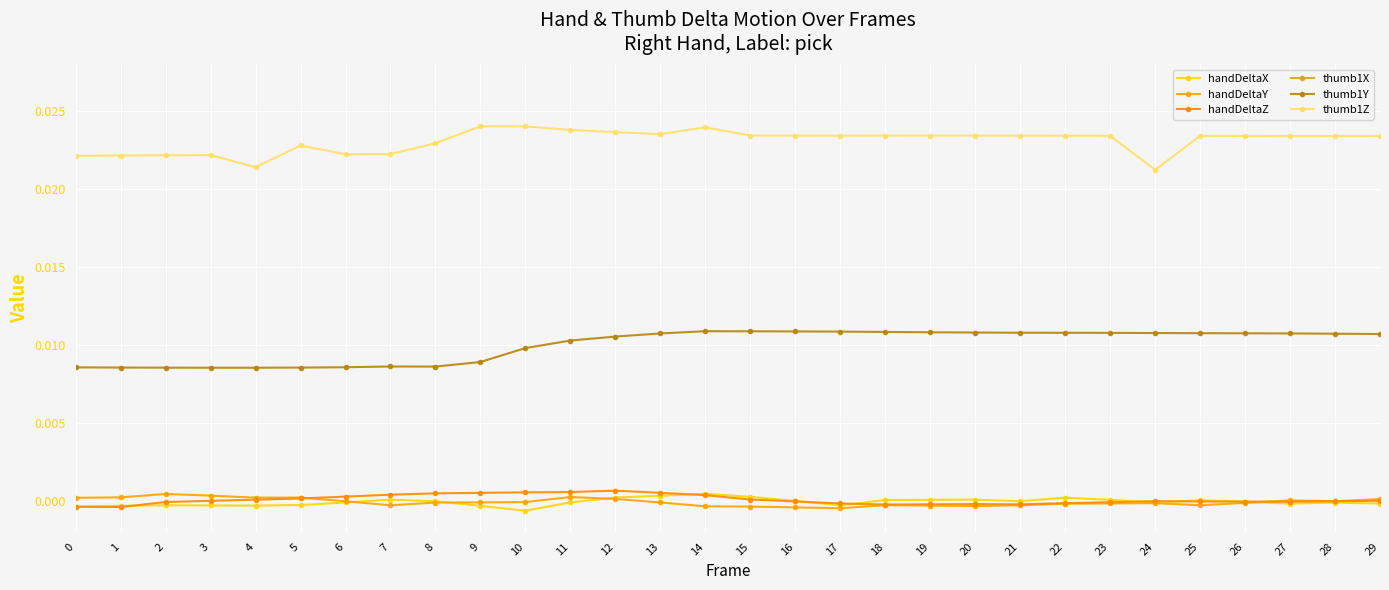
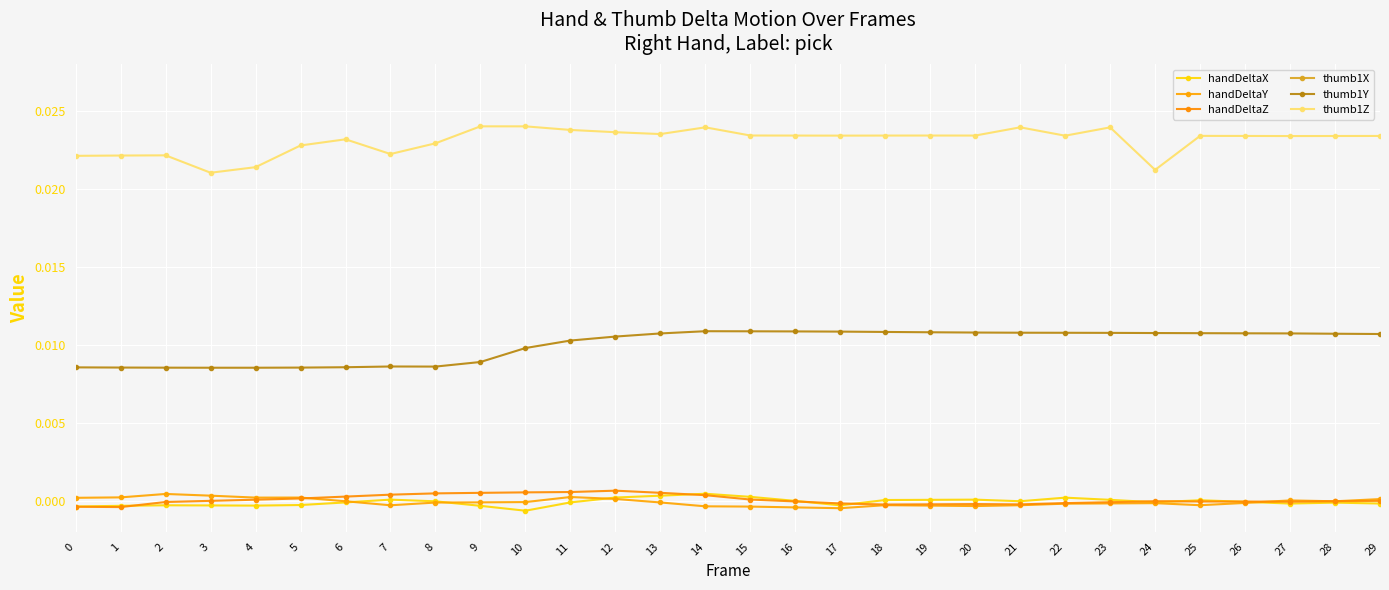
thumb1Z, 3: 0.0222 -> 0.0210
thumb1Z, 6: 0.0222 -> 0.0232
thumb1Z, 21: 0.0234 -> 0.0239
thumb1Z, 23: 0.0234 -> 0.0239
